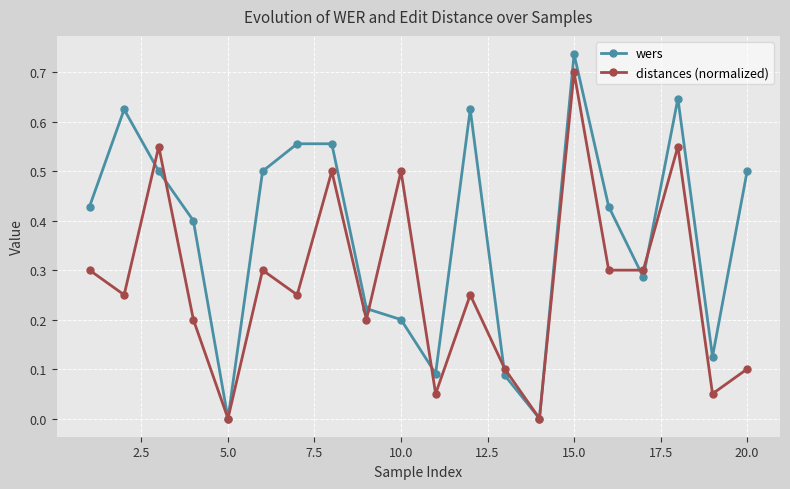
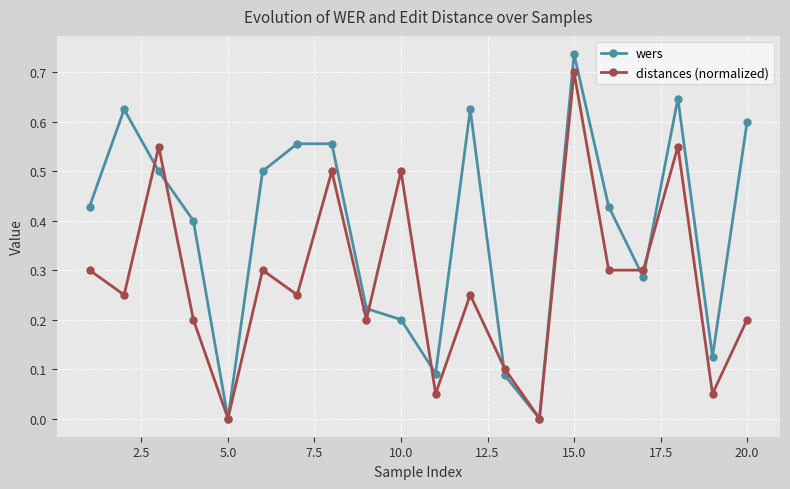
wers, 20.0: 0.5 -> 0.6
distances (normalized), 20.0: 0.10 -> 0.20
